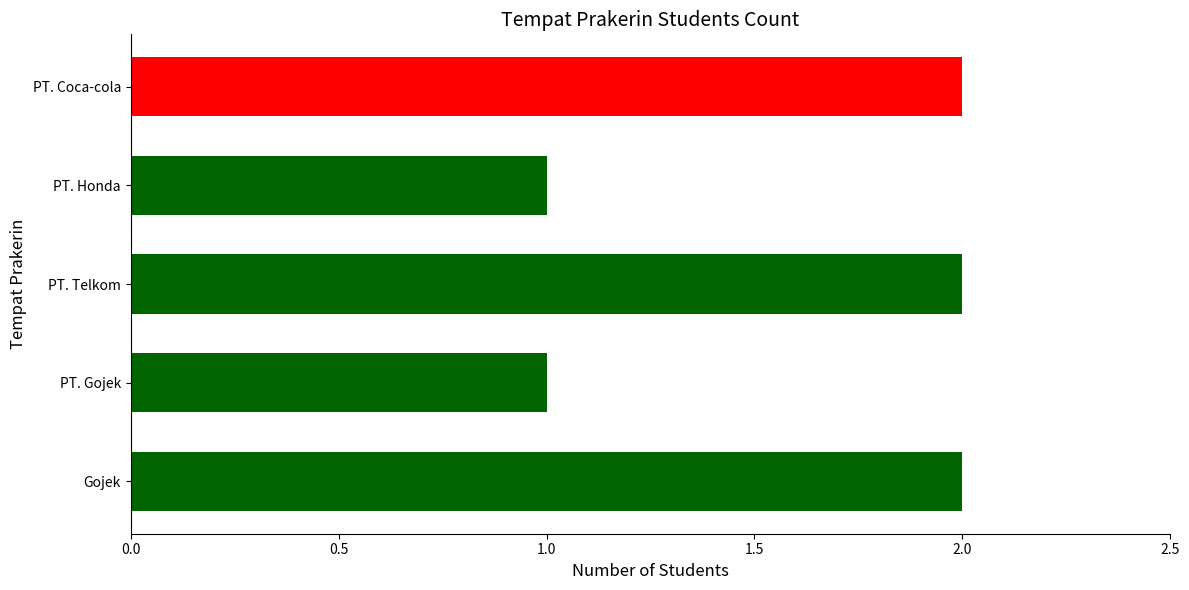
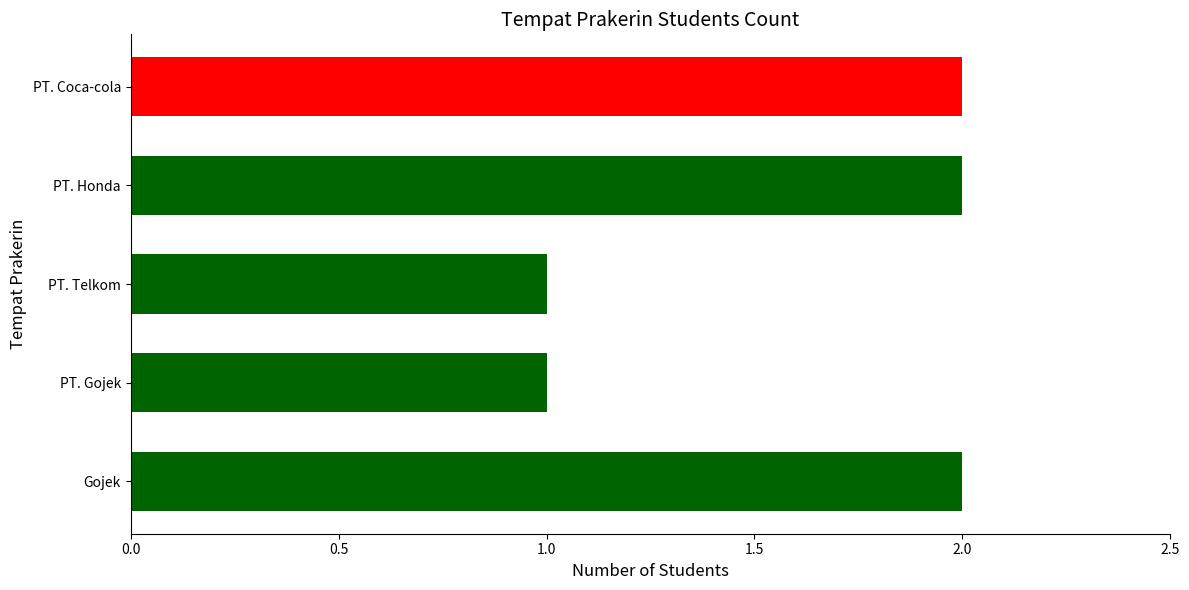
PT. Honda: 1 -> 2
PT. Telkom: 2 -> 1
